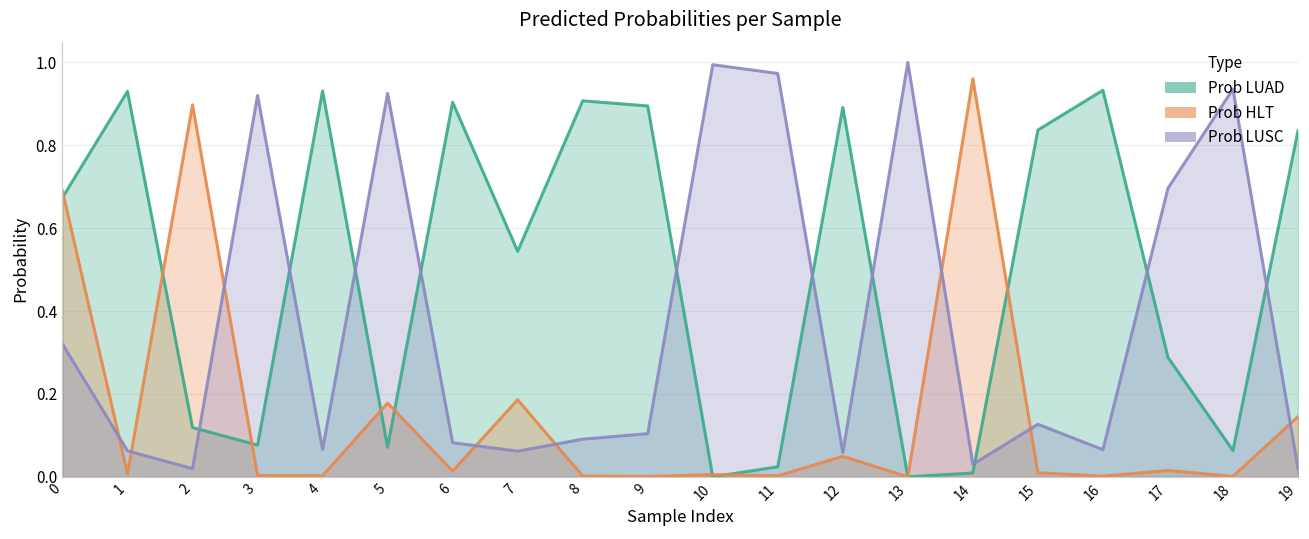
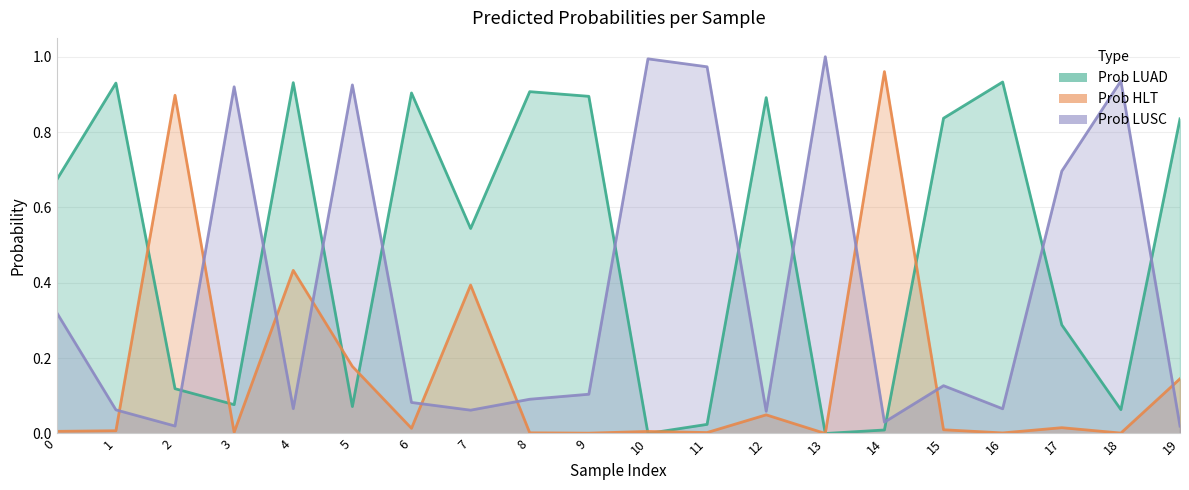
Prob HLT, 0: 0.69 -> 0.01
Prob HLT, 4: 0.00 -> 0.43
Prob HLT, 7: 0.19 -> 0.39
